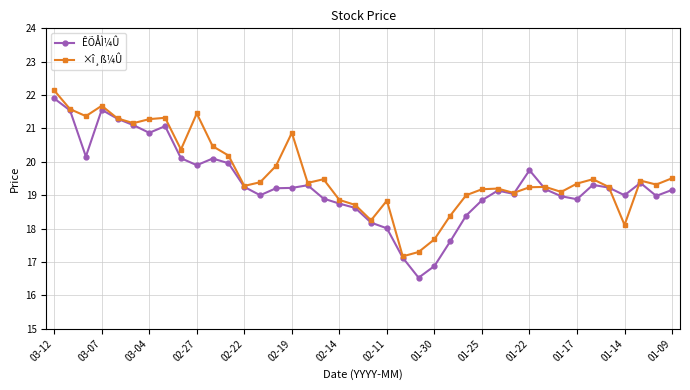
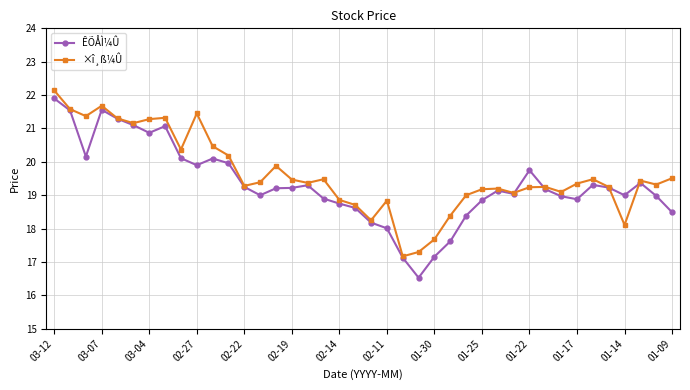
×î¸ß¼Û, 02-19: 20.9 -> 19.5
ÊÕÅÌ¼Û, 01-30: 16.9 -> 17.2
ÊÕÅÌ¼Û, 01-09: 19.2 -> 18.5
